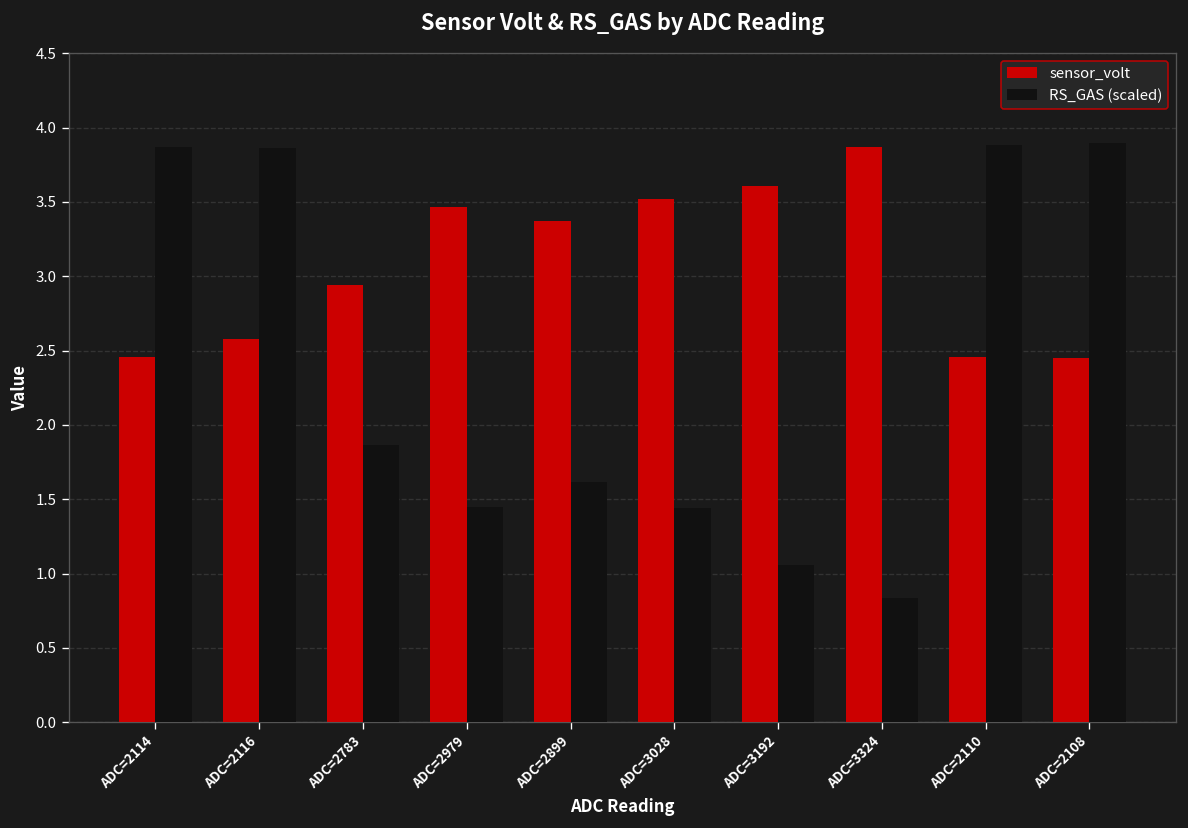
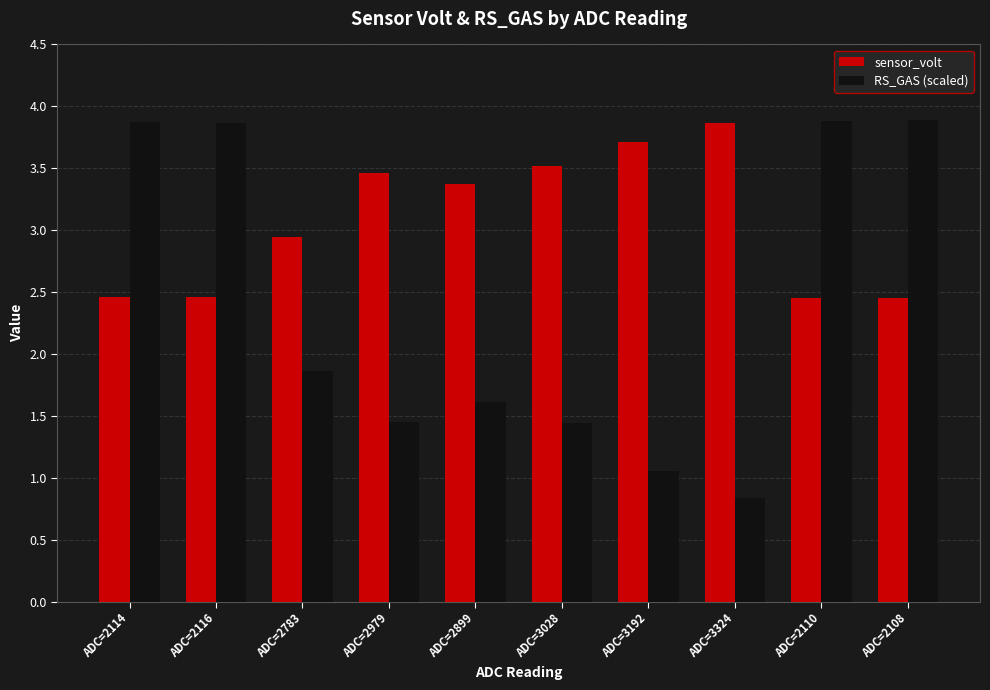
sensor_volt, ADC=2116: 2.58 -> 2.46
sensor_volt, ADC=3192: 3.61 -> 3.71
